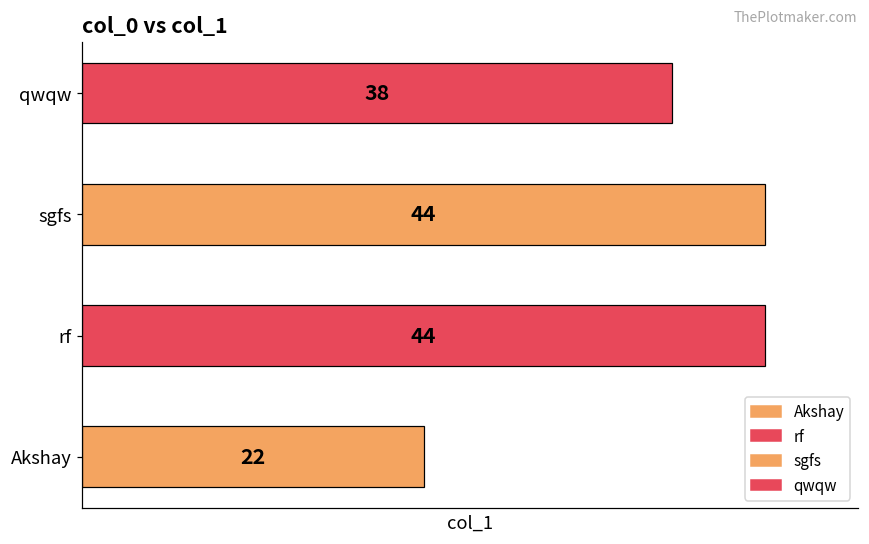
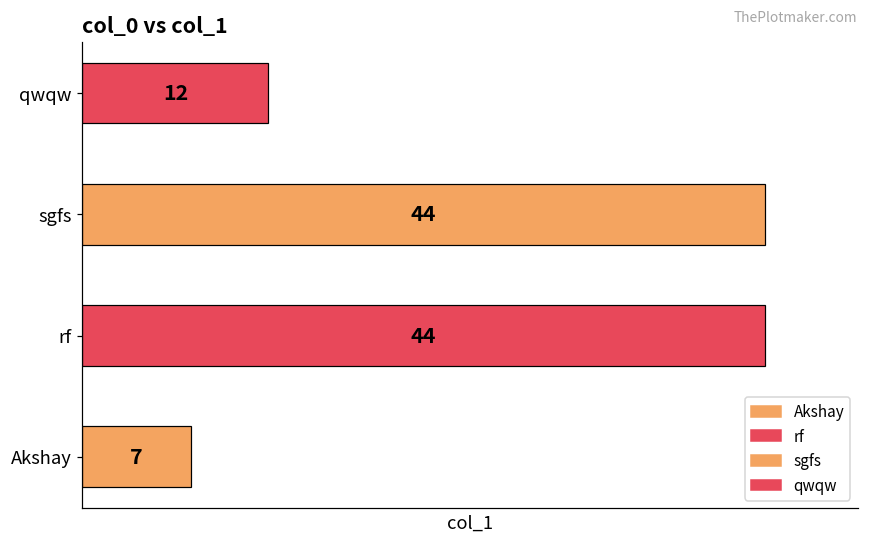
qwqw: 38 -> 12
Akshay: 22 -> 7
